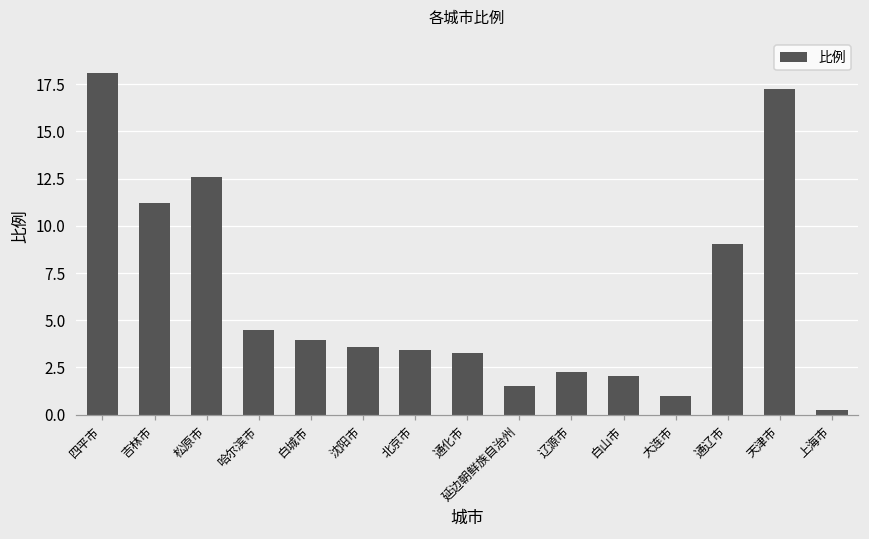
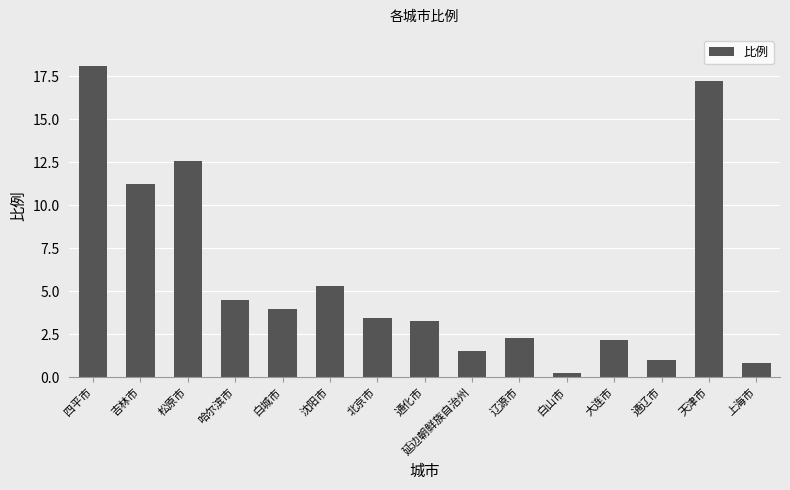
沈阳市: 3.6 -> 5.3
白山市: 2.0 -> 0.3
大连市: 1.0 -> 2.2
通辽市: 9.1 -> 1.0
上海市: 0.3 -> 0.8
